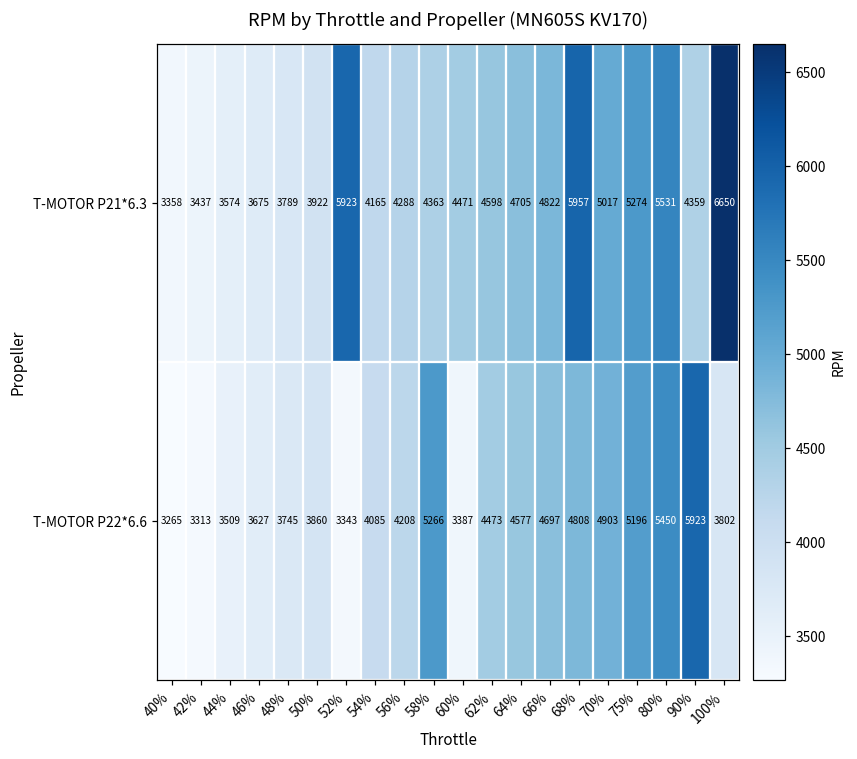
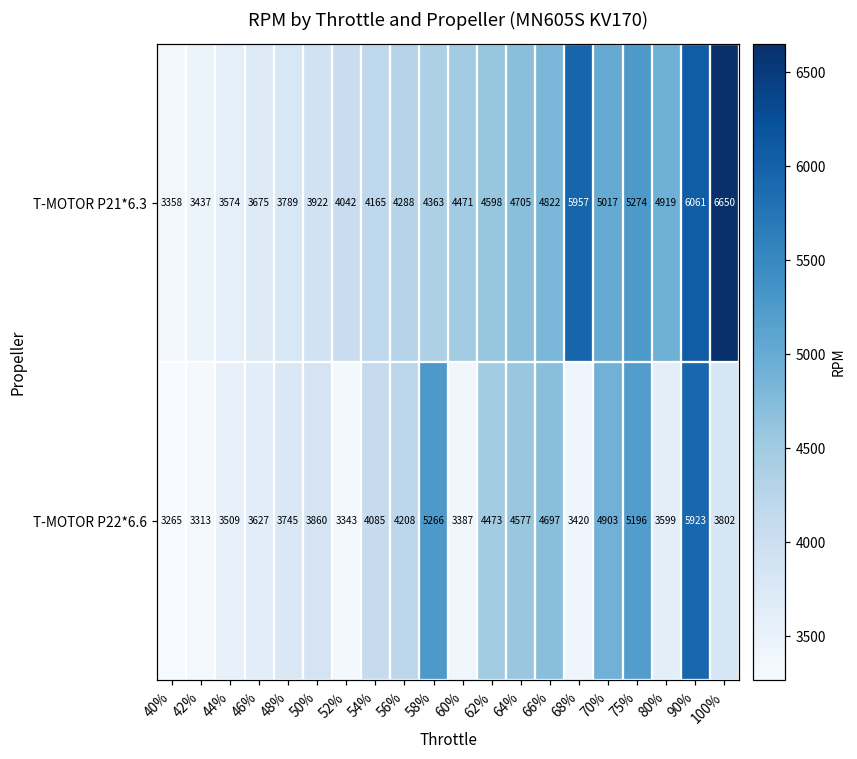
T-MOTOR P21*6.3, 52%: 5923 -> 4042
T-MOTOR P21*6.3, 80%: 5531 -> 4919
T-MOTOR P21*6.3, 90%: 4359 -> 6061
T-MOTOR P22*6.6, 68%: 4808 -> 3420
T-MOTOR P22*6.6, 80%: 5450 -> 3599
